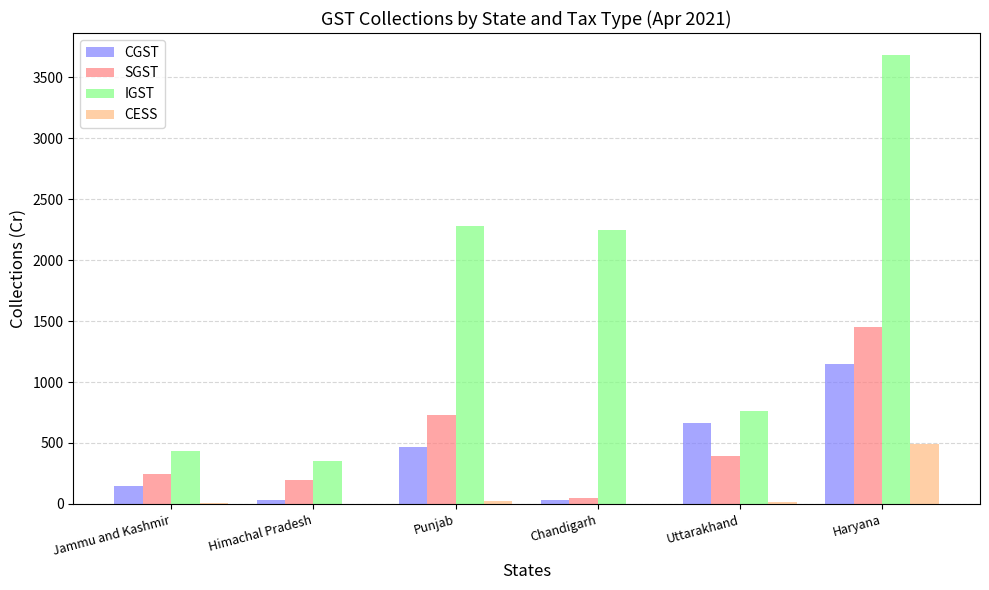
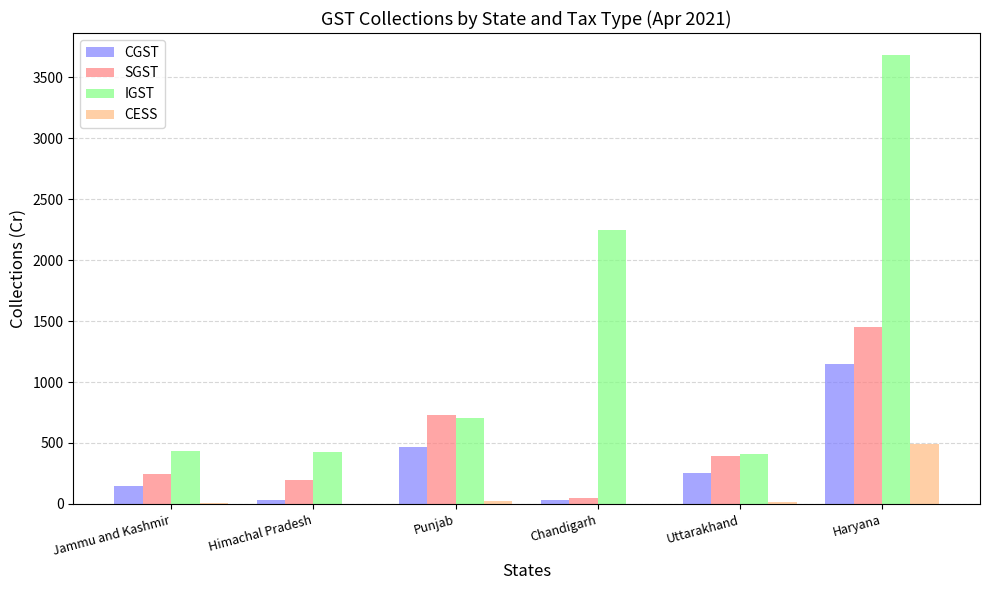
IGST, Himachal Pradesh: 350 -> 420
IGST, Punjab: 2280 -> 710
CGST, Uttarakhand: 660 -> 260
IGST, Uttarakhand: 760 -> 410
